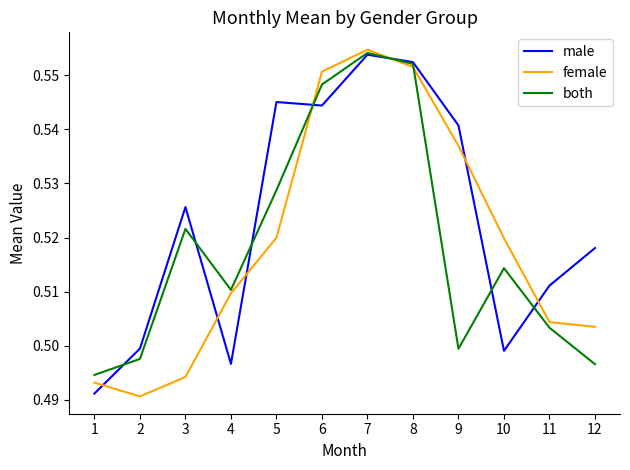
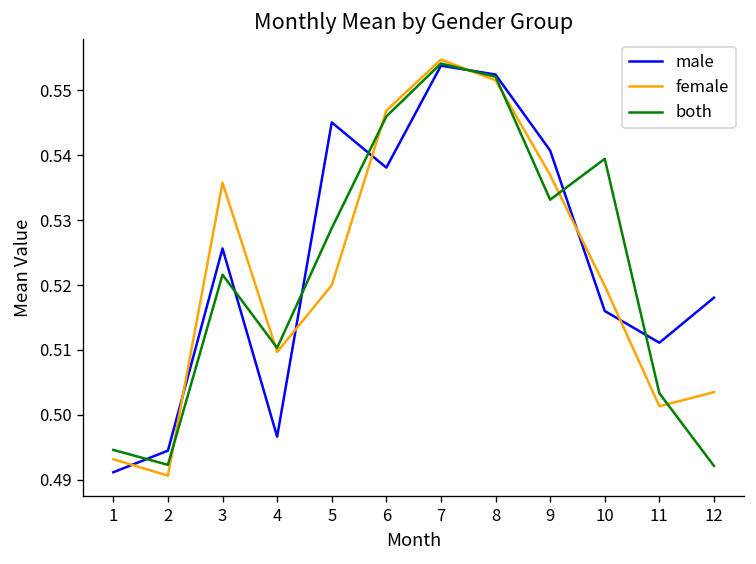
male, 2: 0.499 -> 0.494
both, 2: 0.498 -> 0.492
female, 3: 0.494 -> 0.536
male, 6: 0.544 -> 0.538
female, 6: 0.551 -> 0.547
both, 6: 0.548 -> 0.546
both, 9: 0.499 -> 0.533
male, 10: 0.499 -> 0.516
both, 10: 0.514 -> 0.539
female, 11: 0.504 -> 0.501
both, 12: 0.497 -> 0.492
